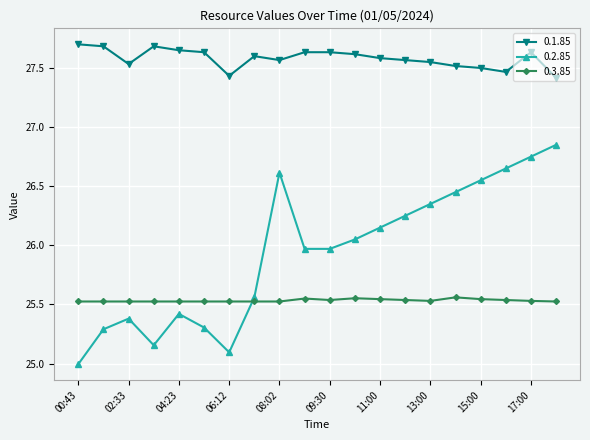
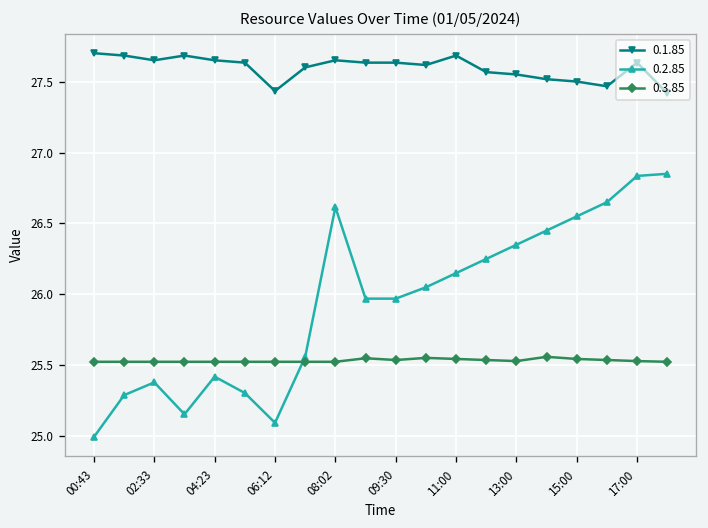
0.1.85, 02:33: 27.53 -> 27.65
0.1.85, 08:02: 27.57 -> 27.65
0.1.85, 11:00: 27.58 -> 27.68
0.2.85, 17:00: 26.75 -> 26.84
